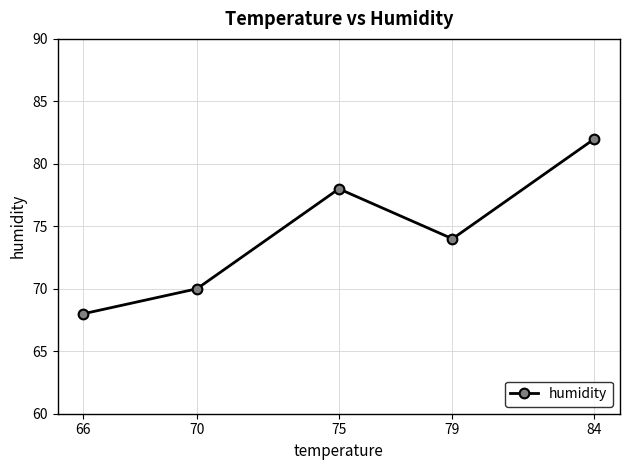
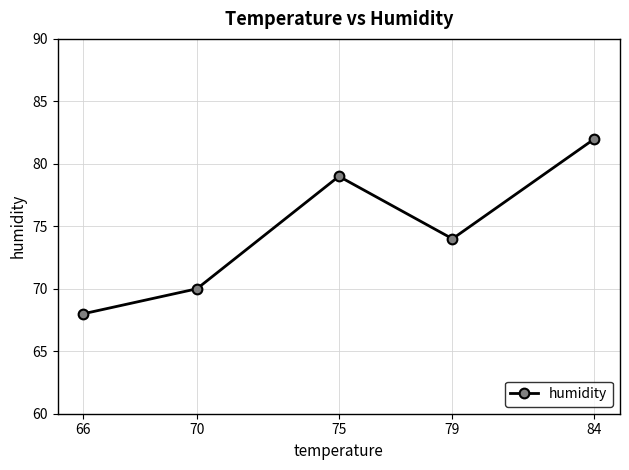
75: 78 -> 79
